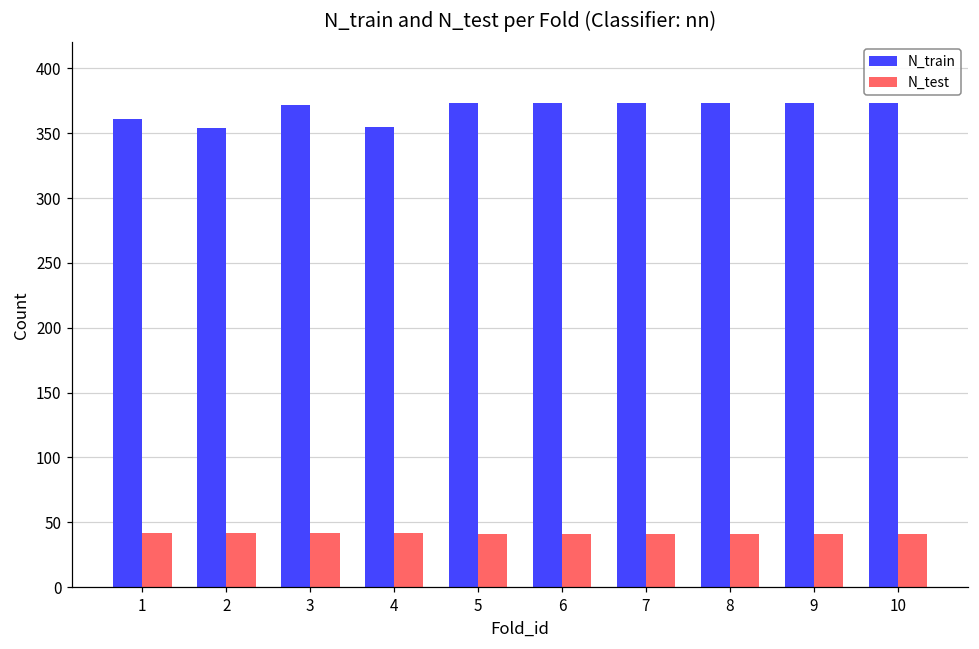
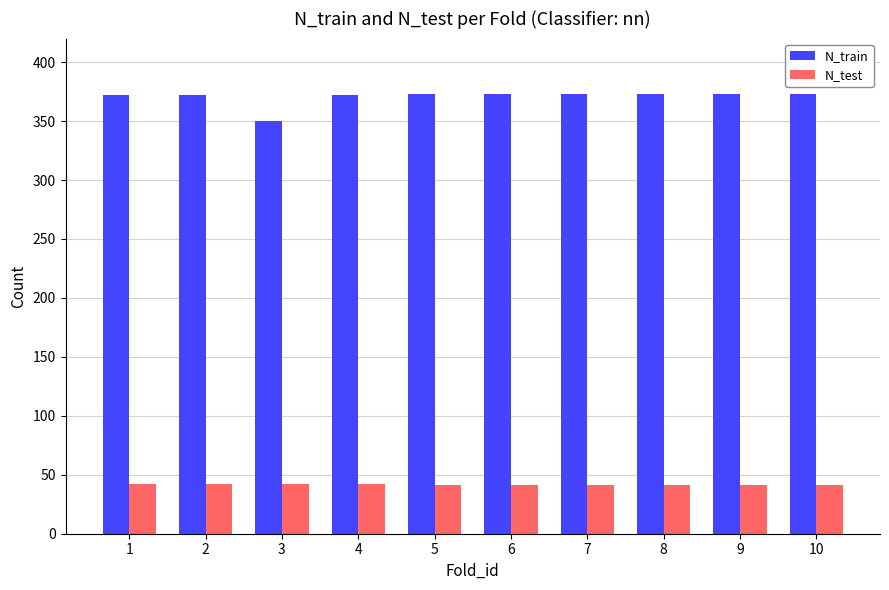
N_train, 1: 361 -> 372
N_train, 2: 354 -> 372
N_train, 3: 372 -> 350
N_train, 4: 355 -> 372
